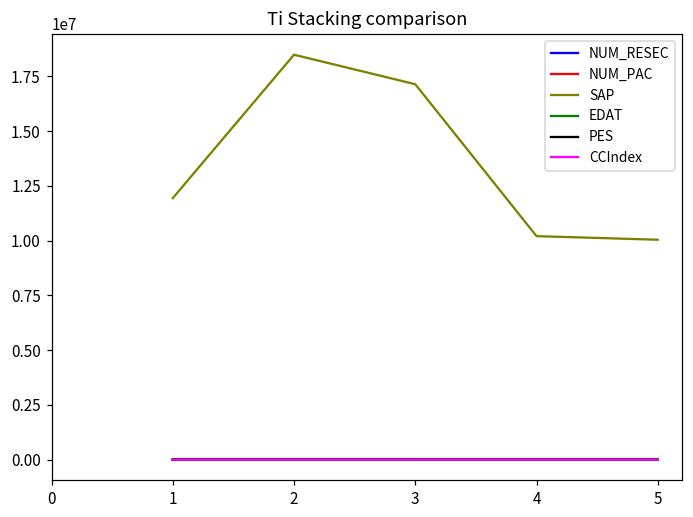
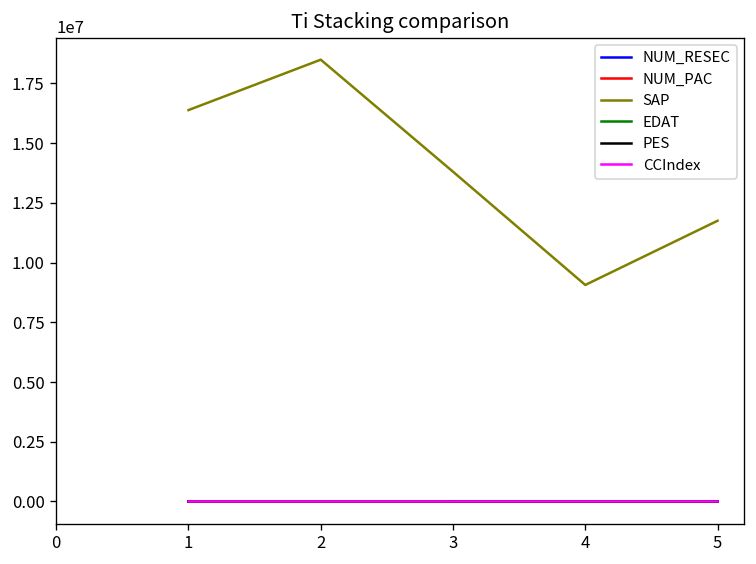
SAP, 1: 11900000 -> 16400000
SAP, 3: 17100000 -> 13800000
SAP, 4: 10200000 -> 9100000
SAP, 5: 10000000 -> 11700000
